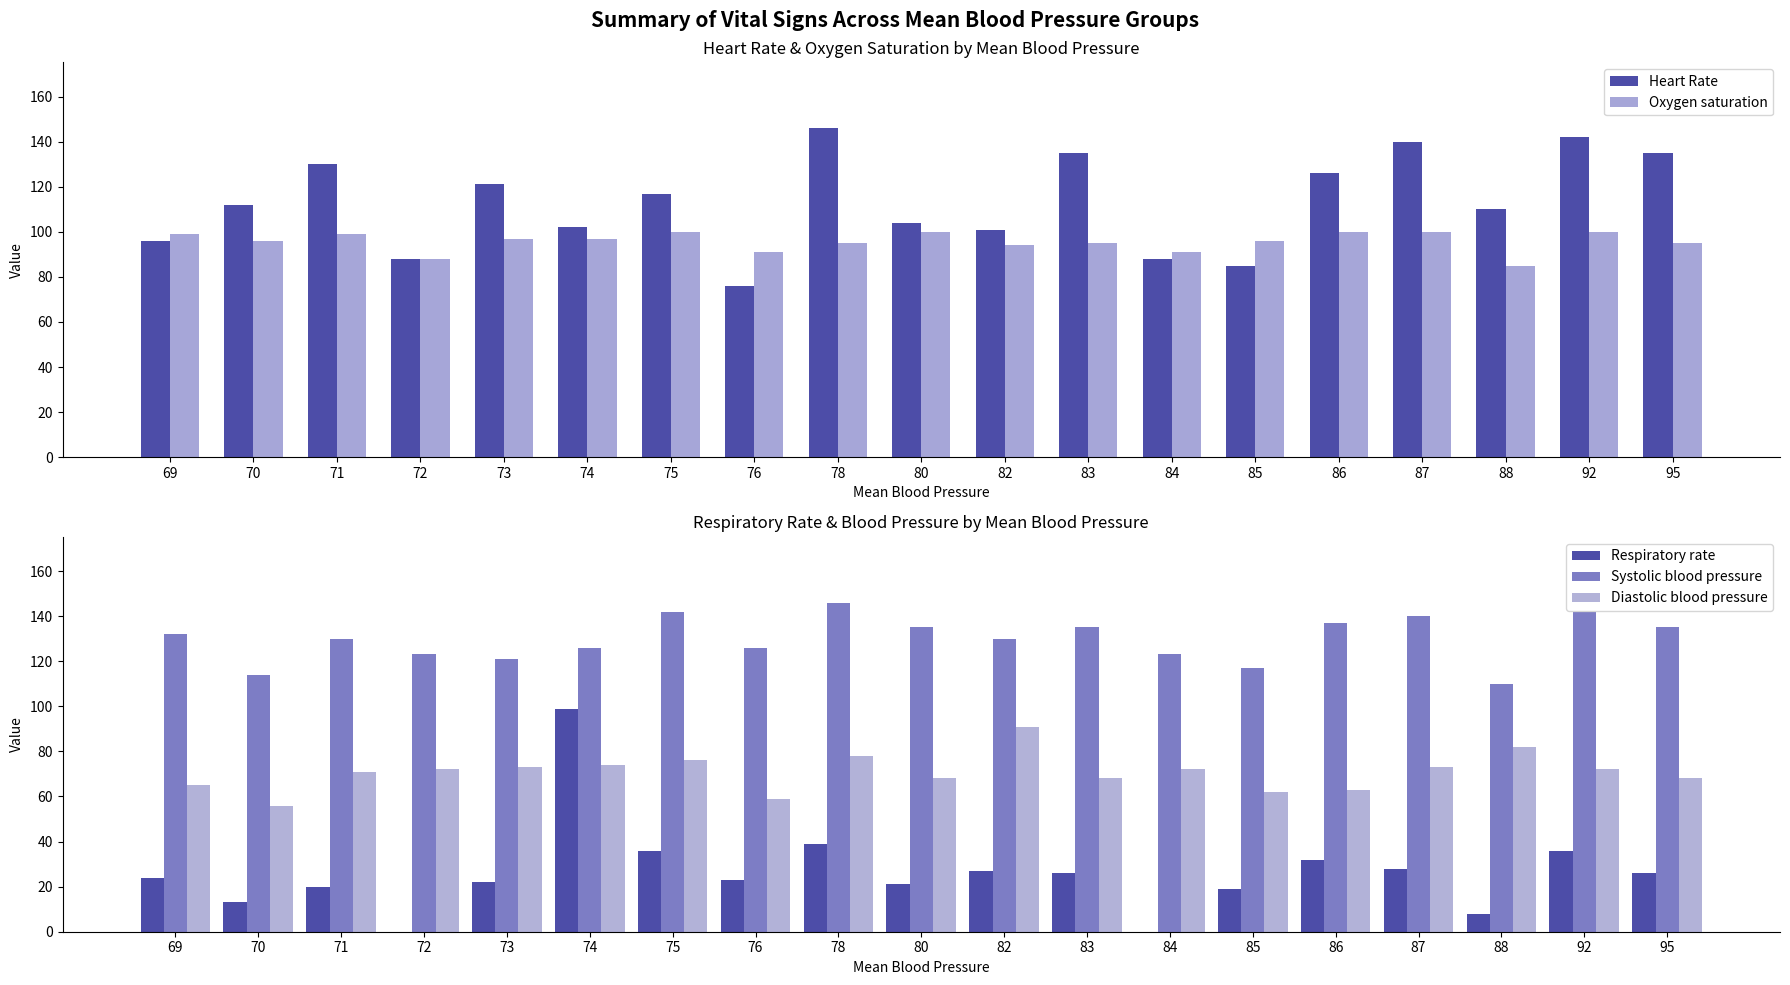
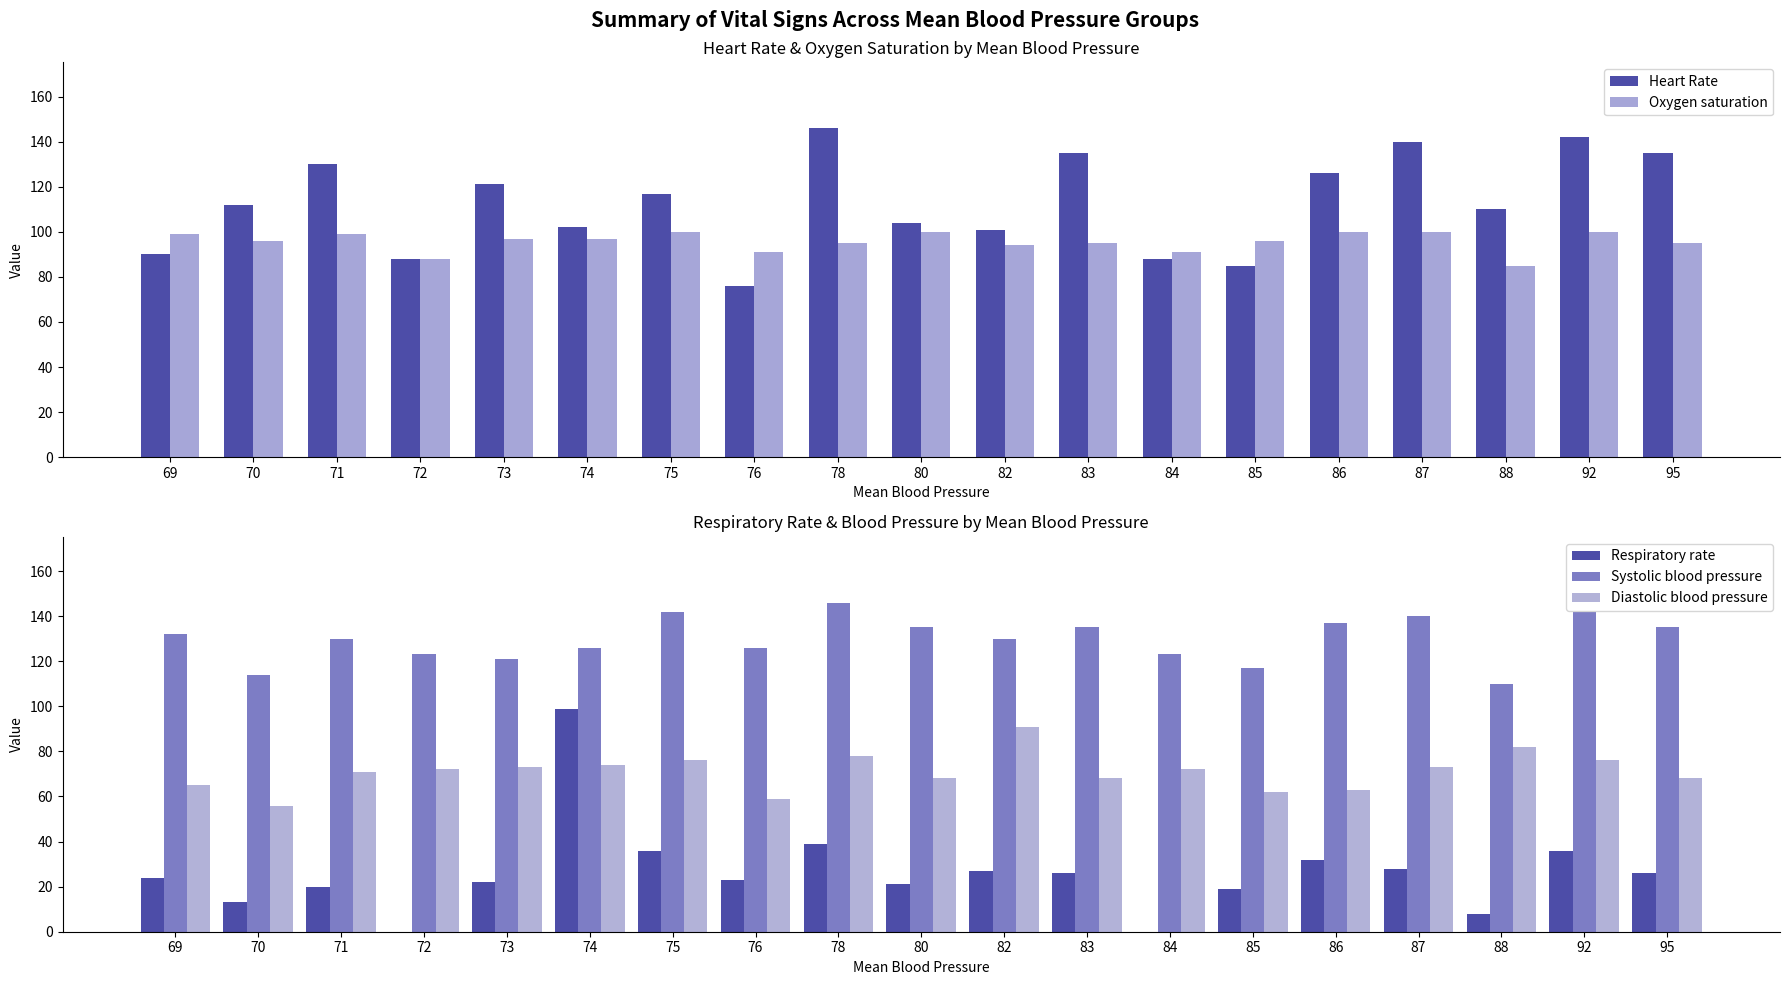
Heart Rate & Oxygen Saturation by Mean Blood Pressure, Heart Rate, 69: 96 -> 90
Respiratory Rate & Blood Pressure by Mean Blood Pressure, Diastolic blood pressure, 92: 72 -> 76
